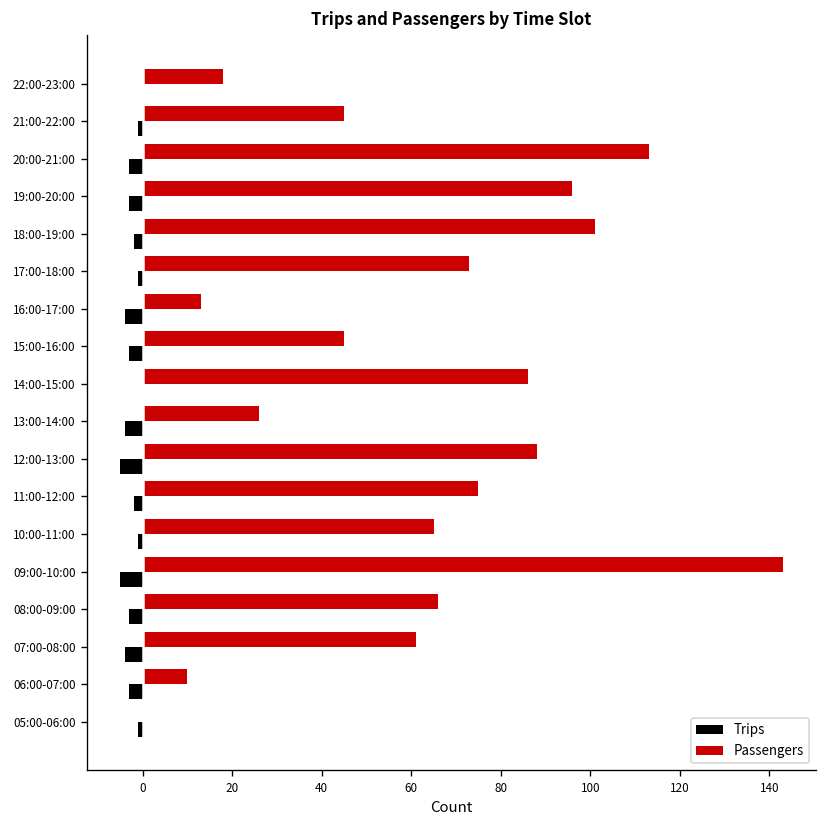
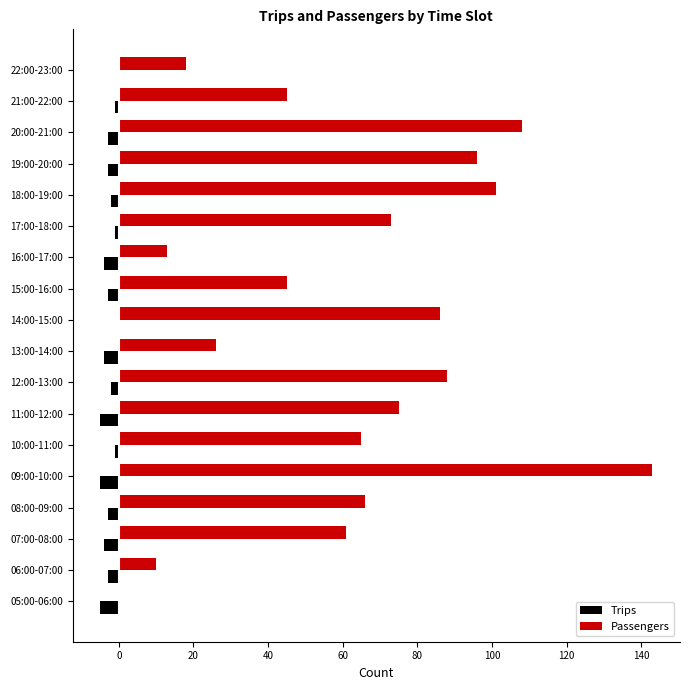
Passengers, 20:00-21:00: 113 -> 108
Trips, 12:00-13:00: -5 -> -2
Trips, 11:00-12:00: -2 -> -5
Trips, 05:00-06:00: -1 -> -5
